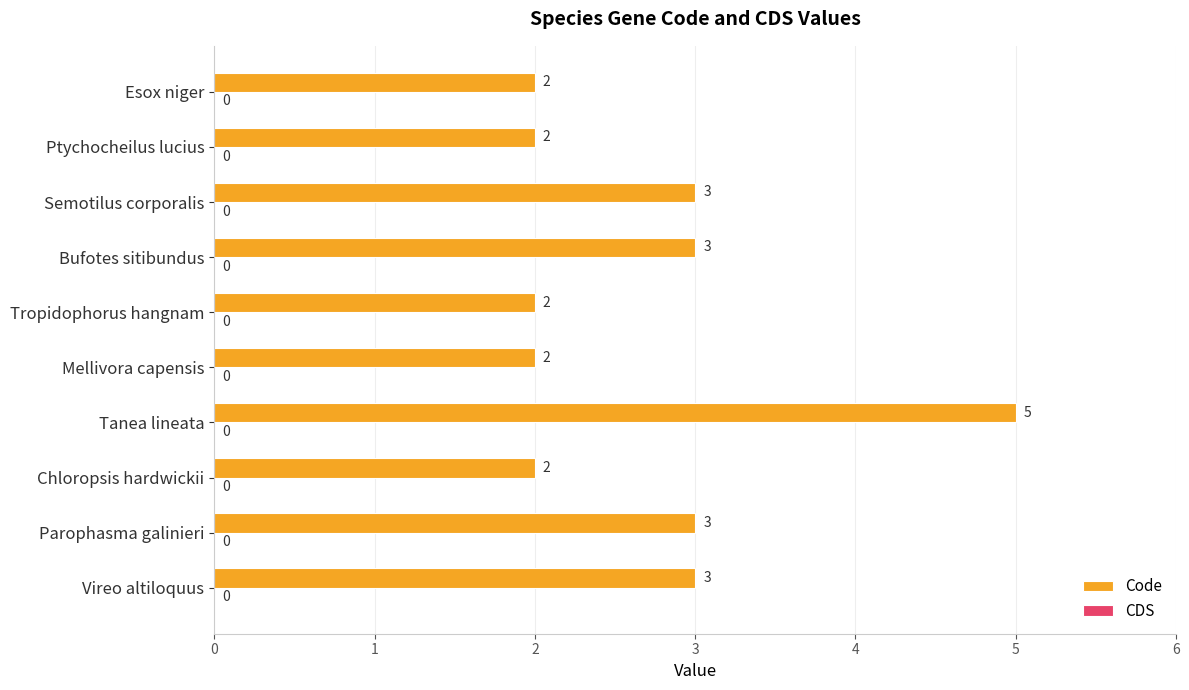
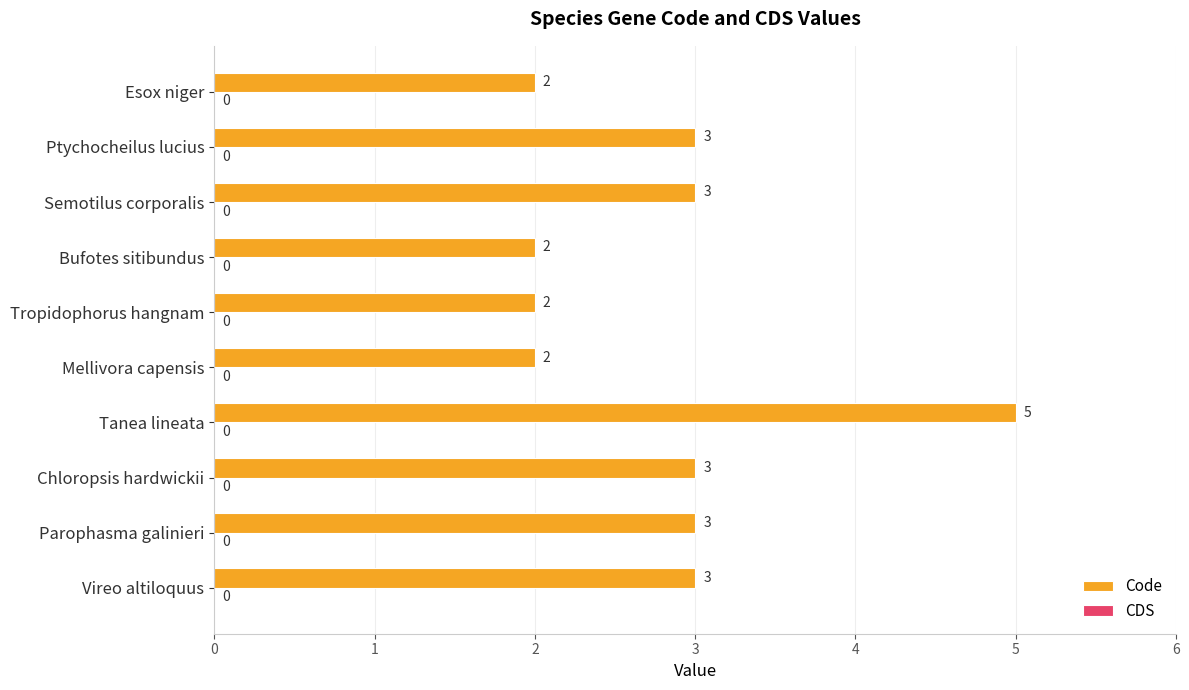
Code, Ptychocheilus lucius: 2 -> 3
Code, Bufotes sitibundus: 3 -> 2
Code, Chloropsis hardwickii: 2 -> 3
